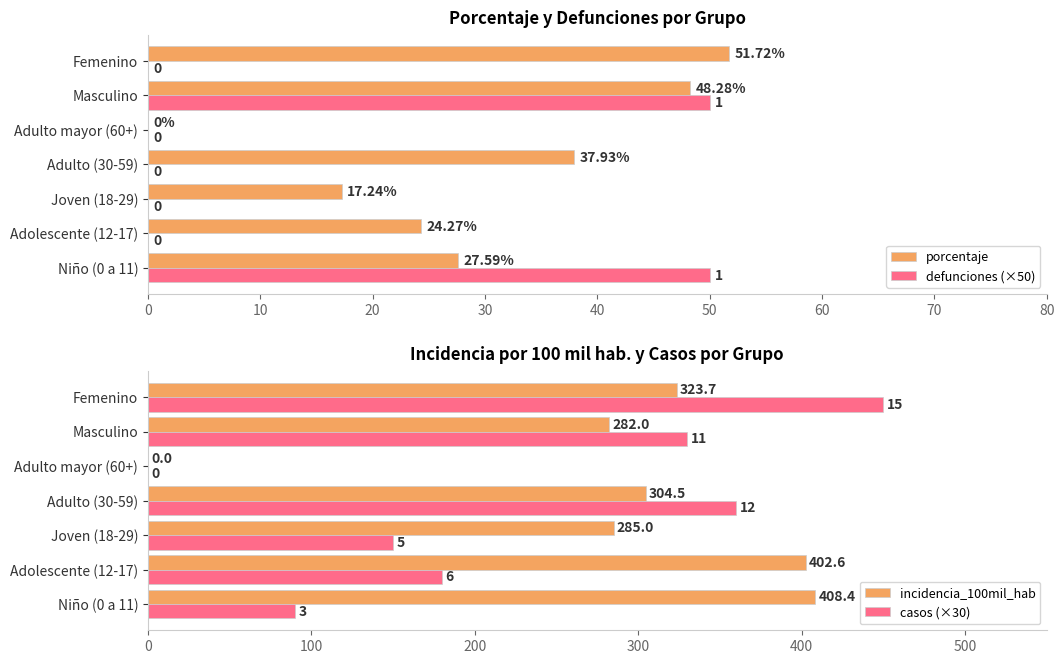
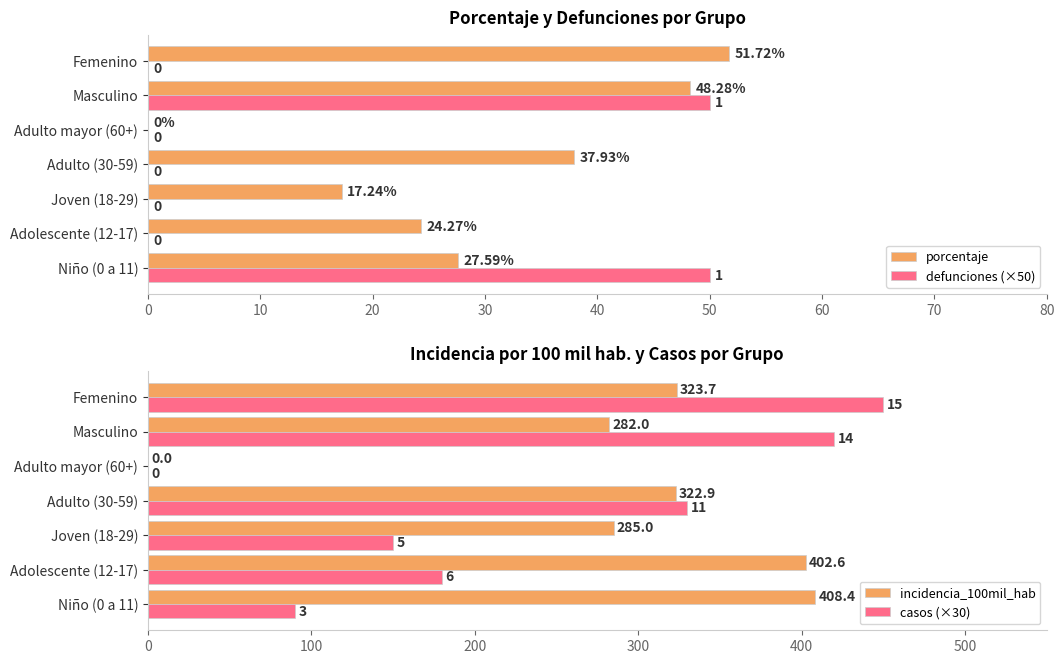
Incidencia por 100 mil hab. y Casos por Grupo, casos (×30), Masculino: 11 -> 14
Incidencia por 100 mil hab. y Casos por Grupo, incidencia_100mil_hab, Adulto (30-59): 304.5 -> 322.9
Incidencia por 100 mil hab. y Casos por Grupo, casos (×30), Adulto (30-59): 12 -> 11
